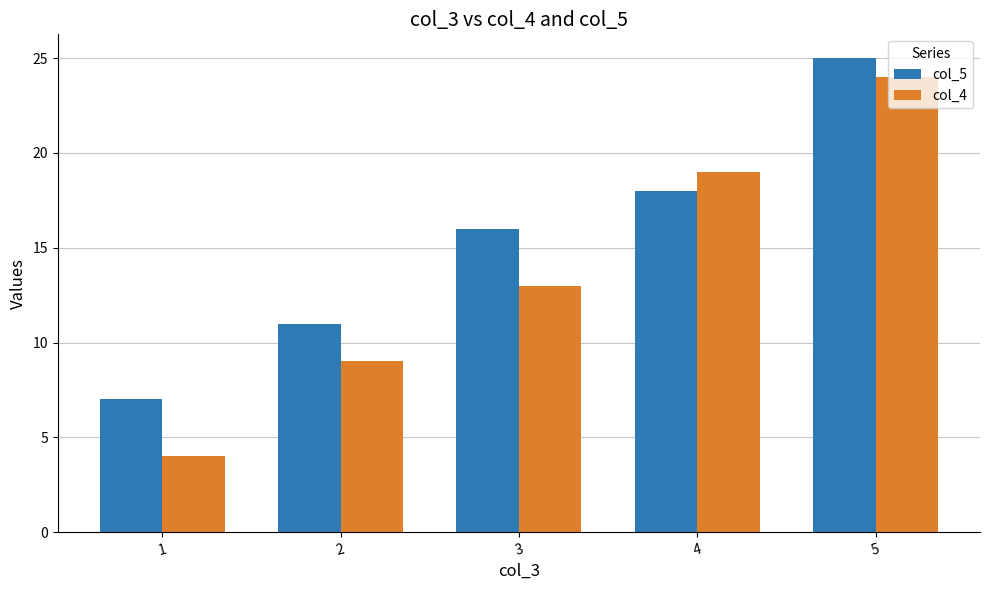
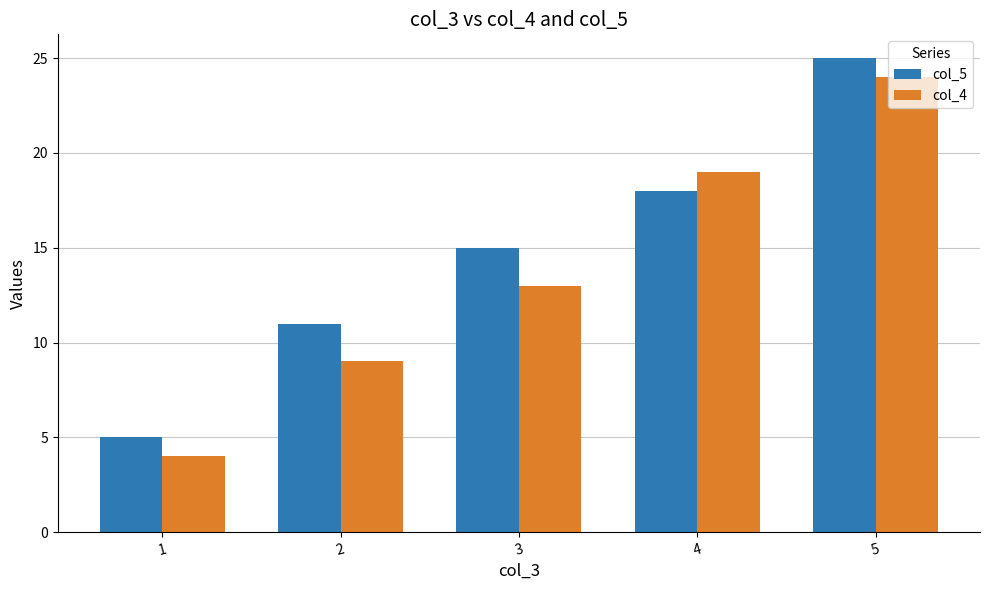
col_5, 1: 7 -> 5
col_5, 3: 16 -> 15
